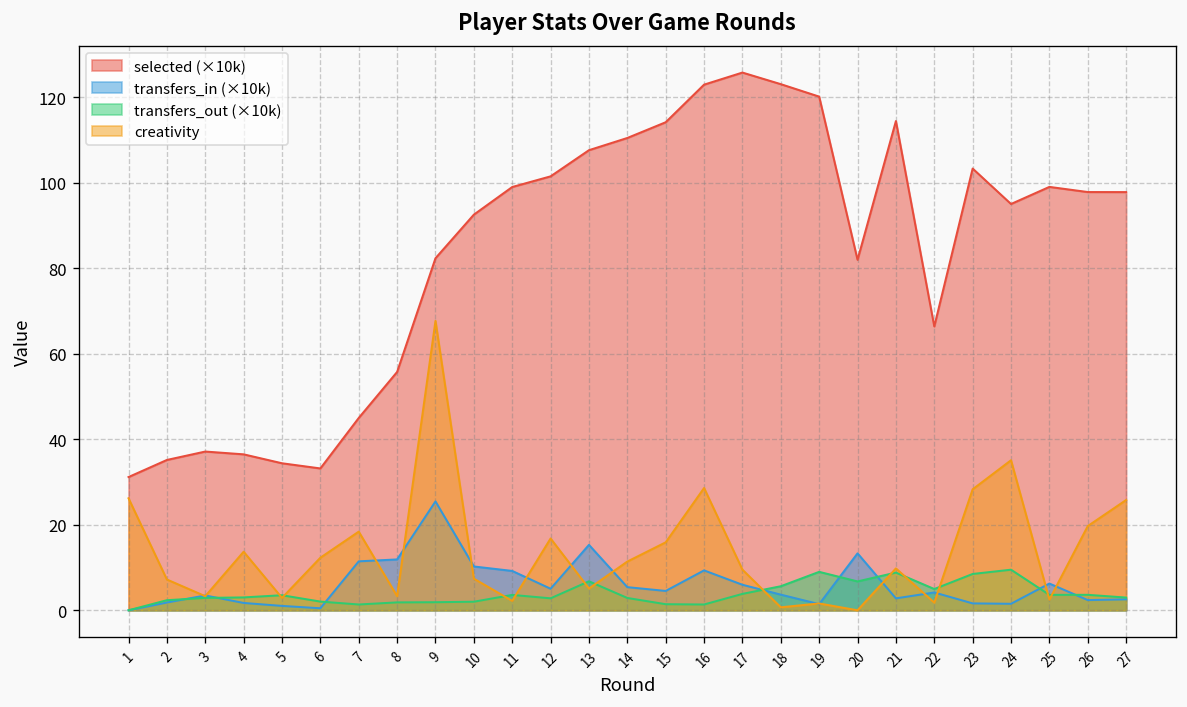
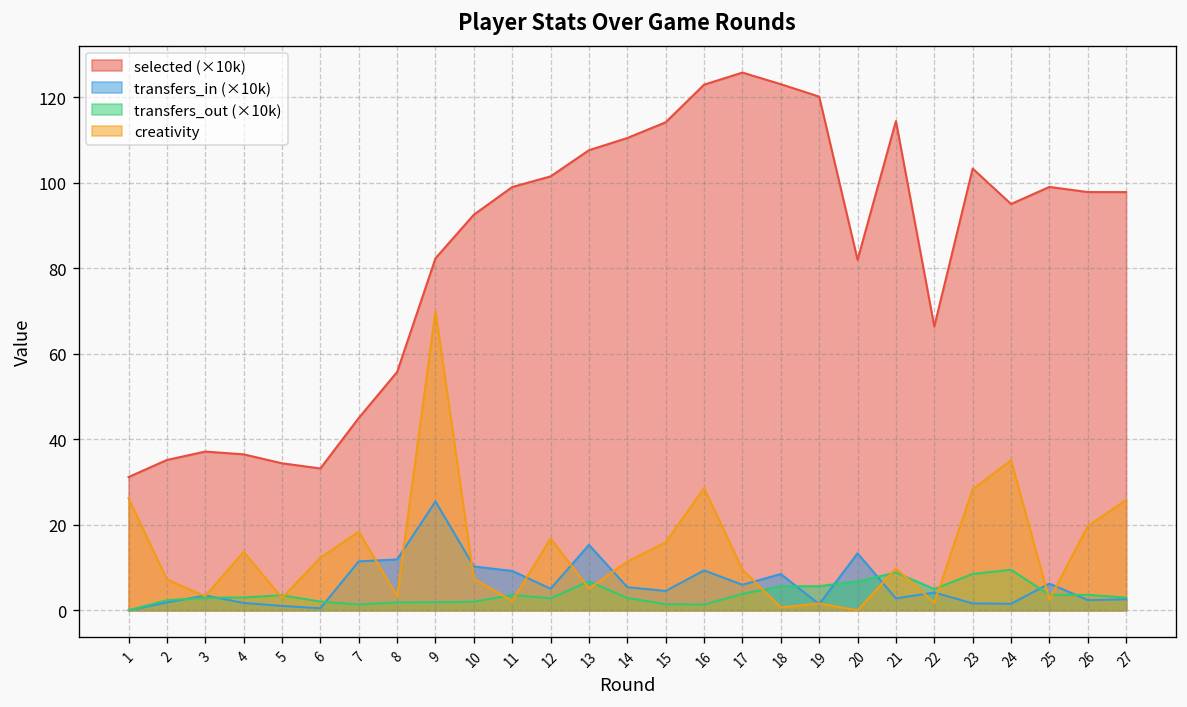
creativity, 9: 68 -> 70
transfers_in (×10k), 18: 4 -> 8
transfers_out (×10k), 19: 9 -> 6
